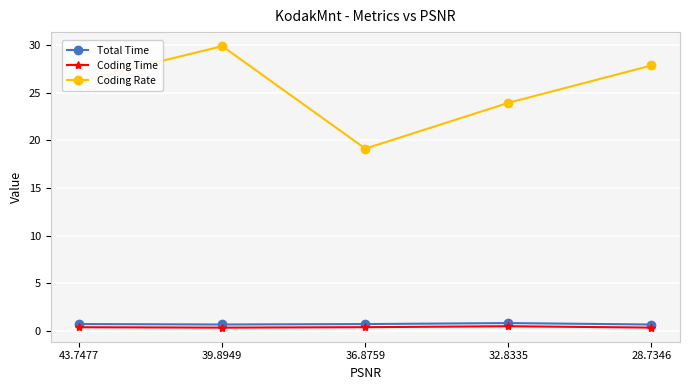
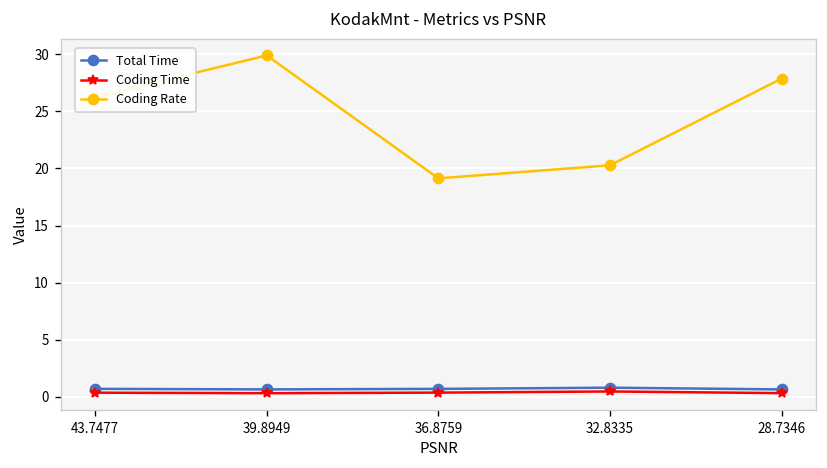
Coding Rate, 32.8335: 24 -> 20
